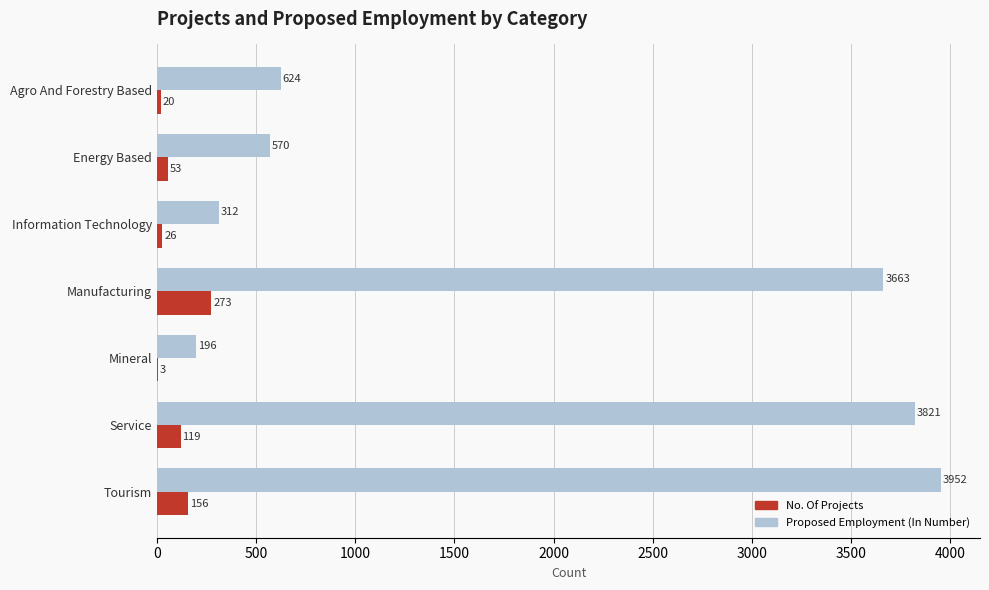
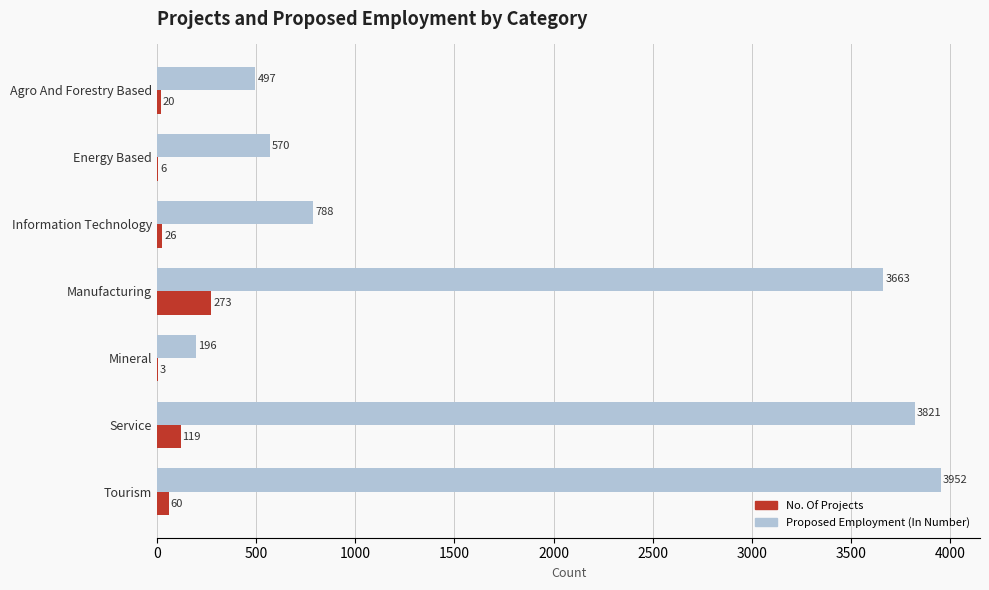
Proposed Employment (In Number), Agro And Forestry Based: 624 -> 497
No. Of Projects, Energy Based: 53 -> 6
Proposed Employment (In Number), Information Technology: 312 -> 788
No. Of Projects, Tourism: 156 -> 60
